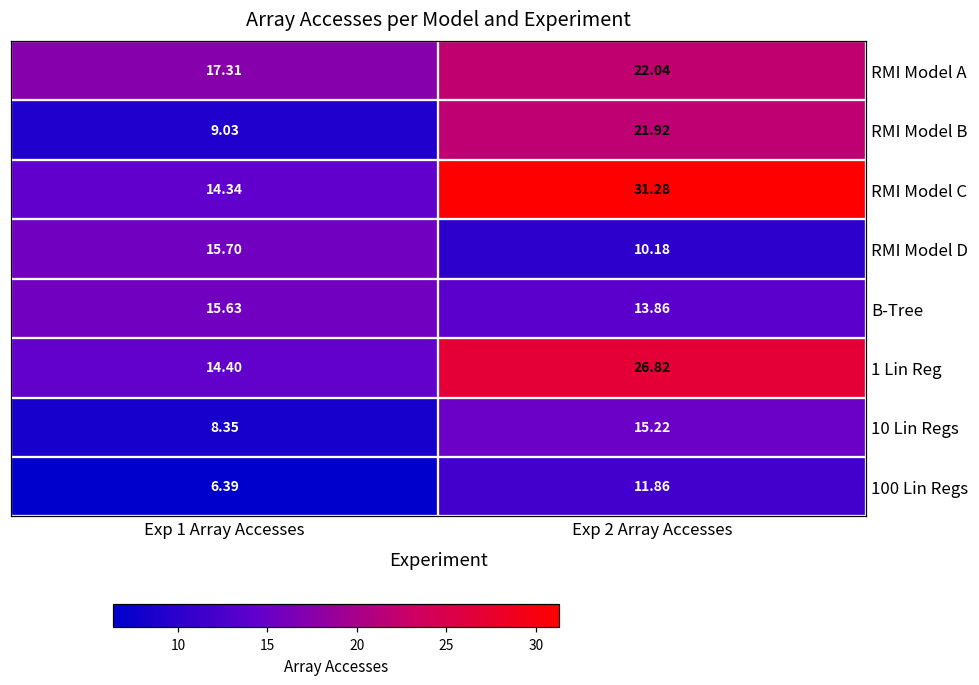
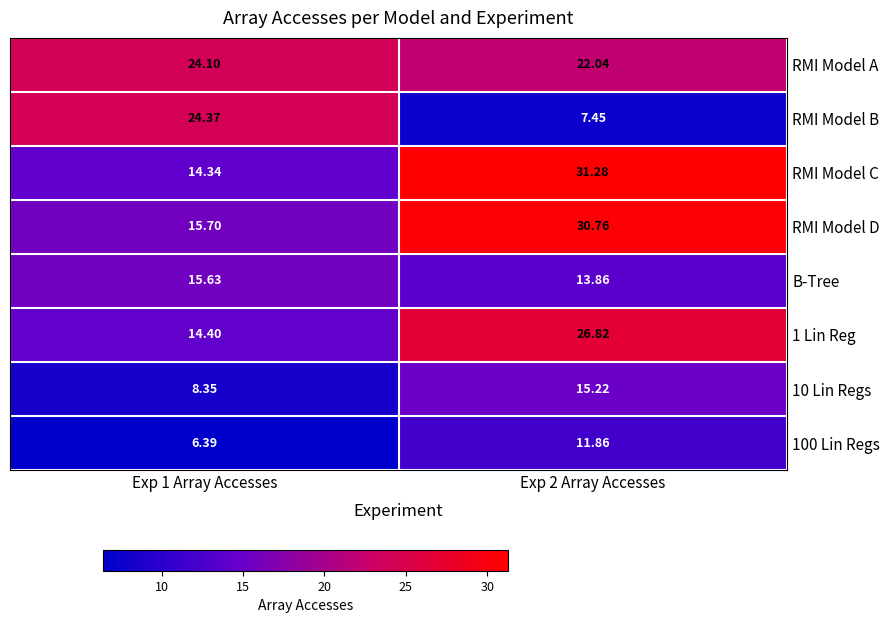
RMI Model A, Exp 1 Array Accesses: 17.31 -> 24.10
RMI Model B, Exp 1 Array Accesses: 9.03 -> 24.37
RMI Model B, Exp 2 Array Accesses: 21.92 -> 7.45
RMI Model D, Exp 2 Array Accesses: 10.18 -> 30.76
